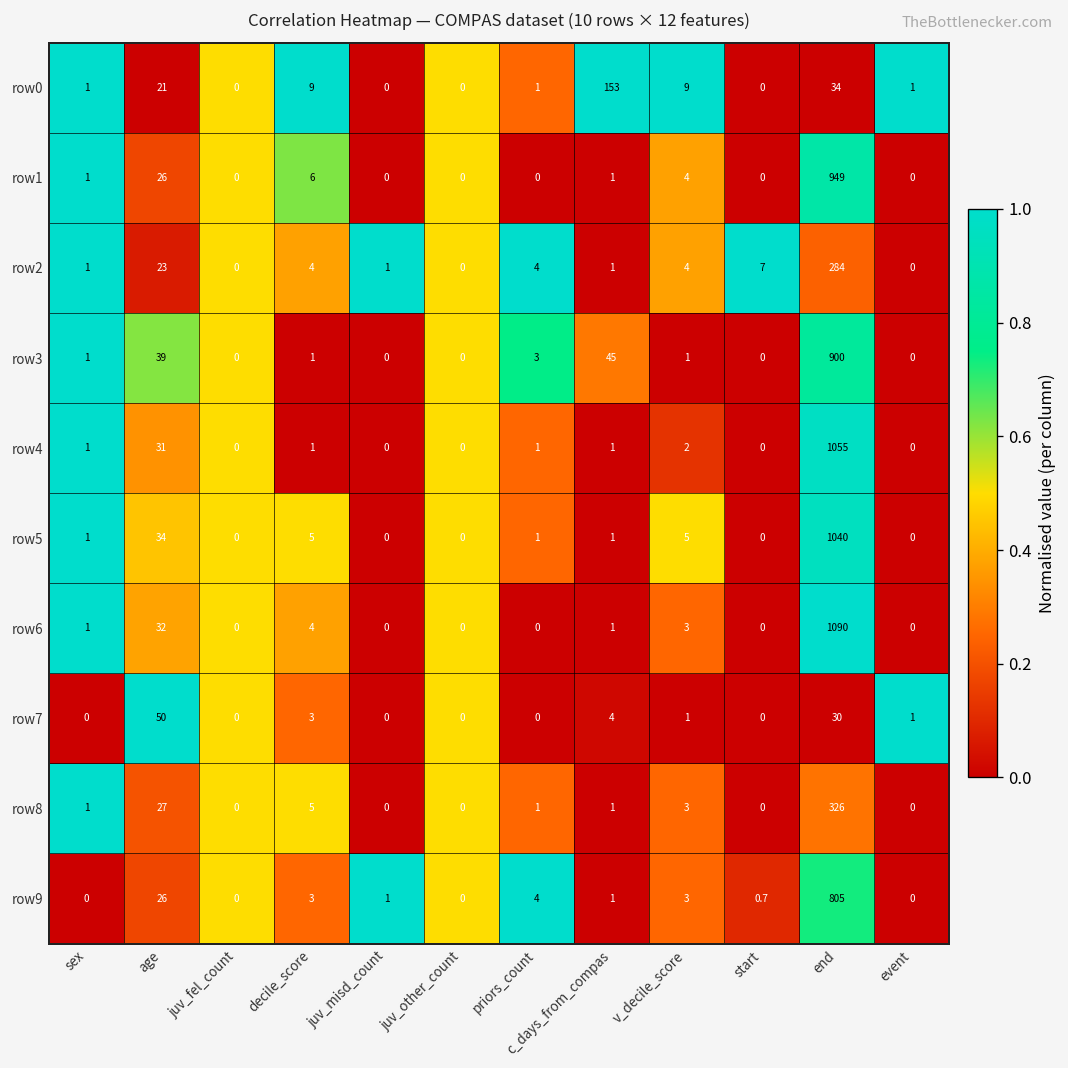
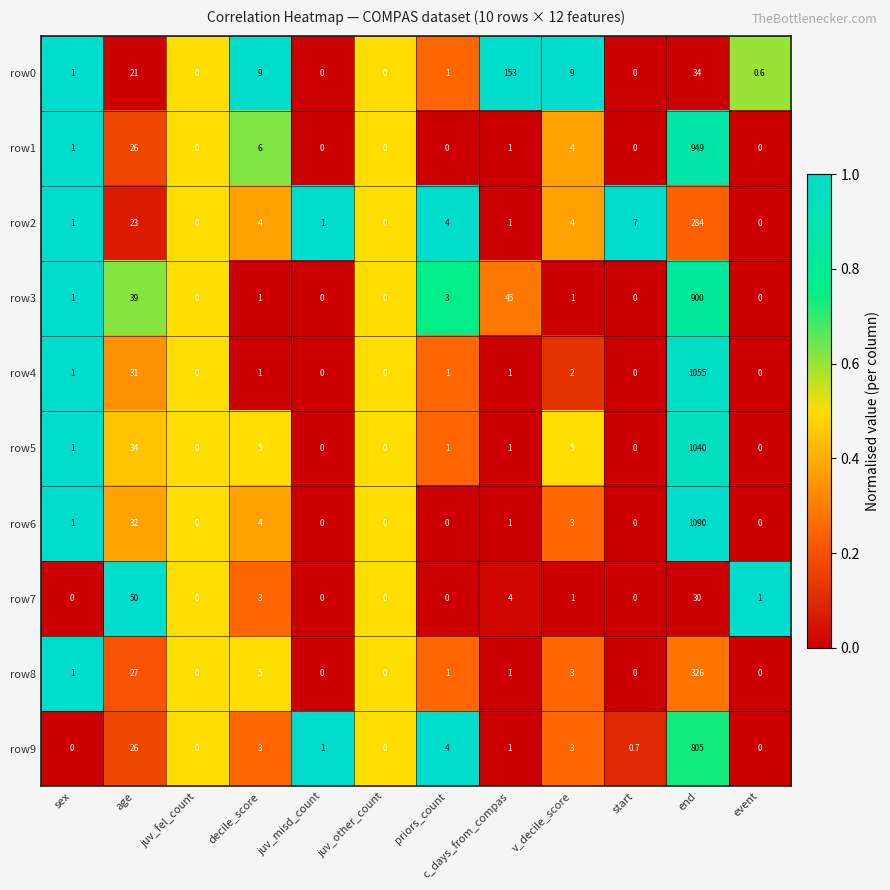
row0, event: 1 -> 0.6
